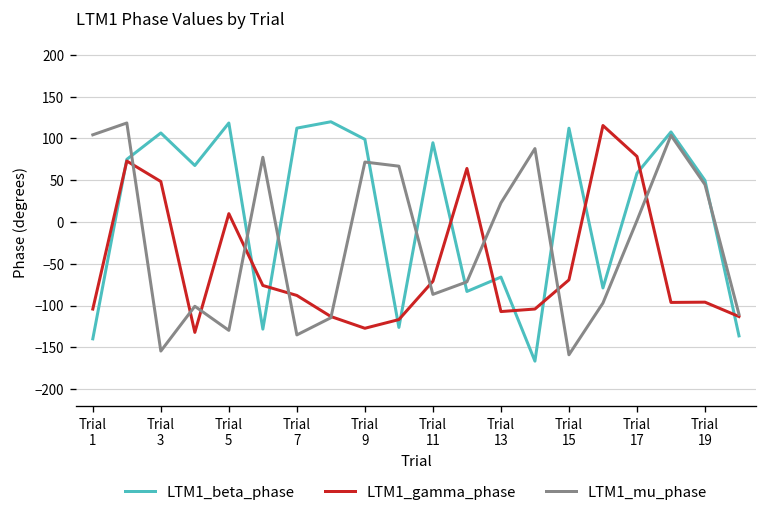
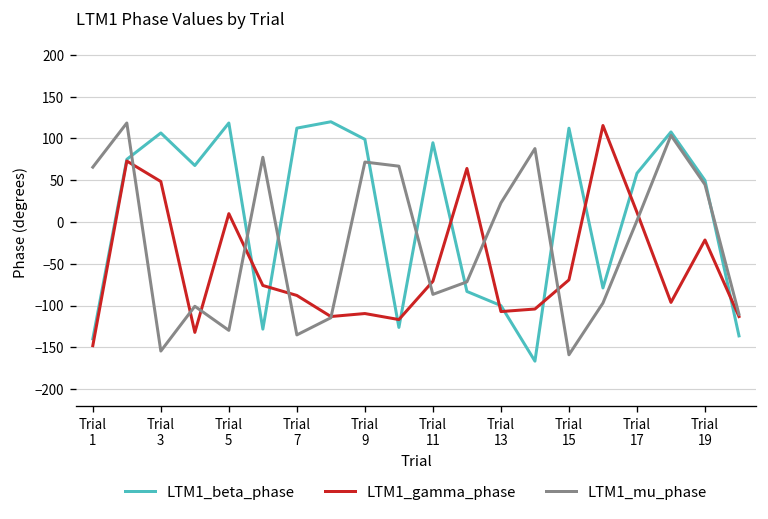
LTM1_gamma_phase, Trial 1: -100 -> -150
LTM1_mu_phase, Trial 1: 100 -> 70
LTM1_gamma_phase, Trial 9: -130 -> -110
LTM1_beta_phase, Trial 13: -70 -> -100
LTM1_gamma_phase, Trial 17: 80 -> 10
LTM1_gamma_phase, Trial 19: -100 -> -20
